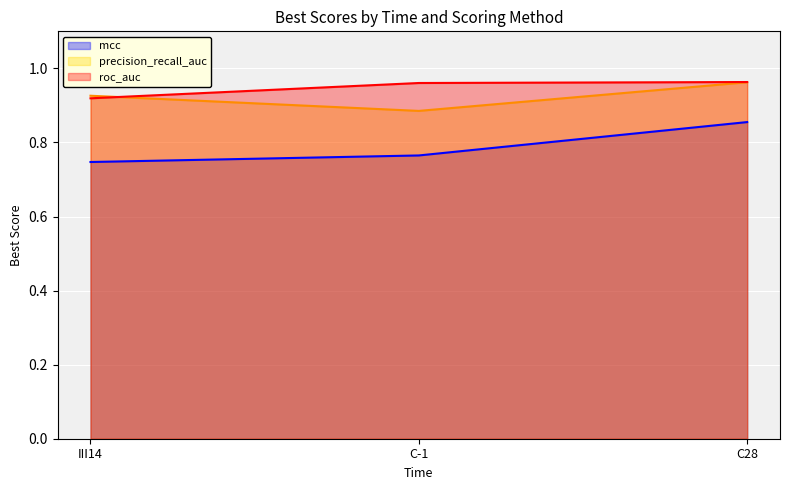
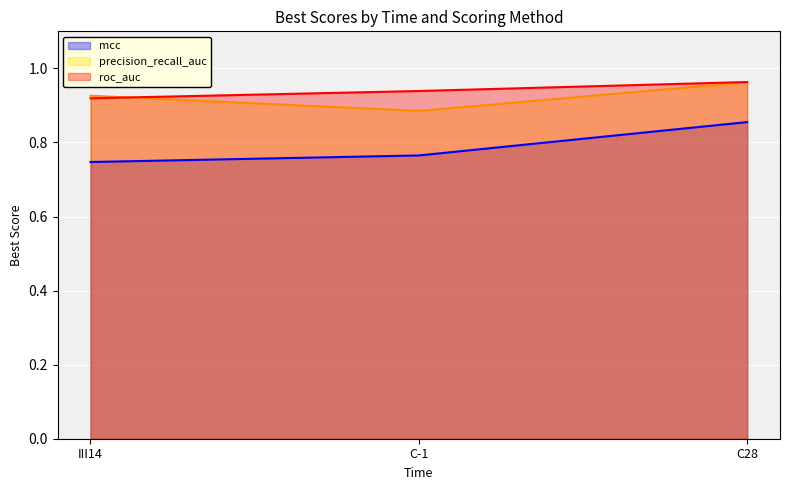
roc_auc, C-1: 0.96 -> 0.94
